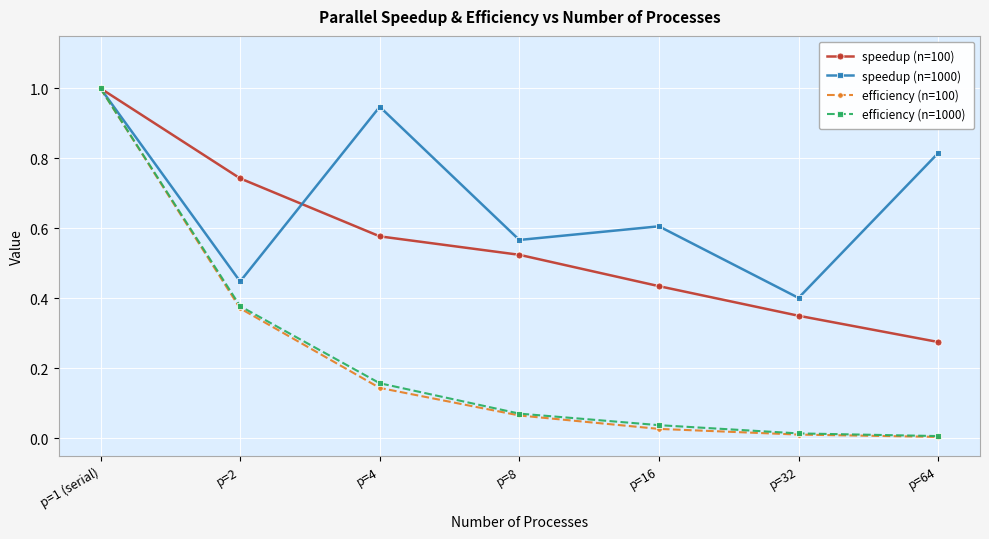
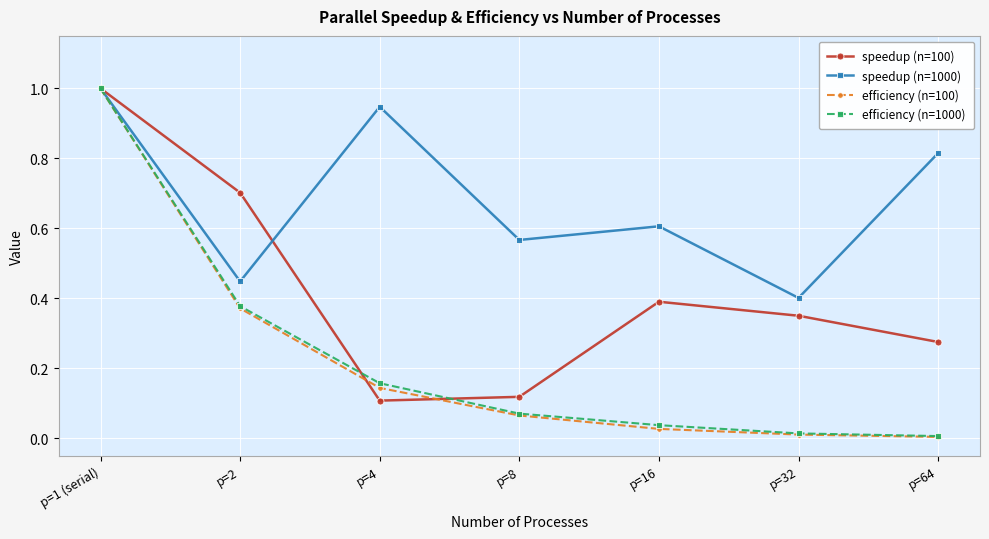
speedup (n=100), p=2: 0.74 -> 0.70
speedup (n=100), p=4: 0.58 -> 0.11
speedup (n=100), p=8: 0.52 -> 0.12
speedup (n=100), p=16: 0.44 -> 0.39
